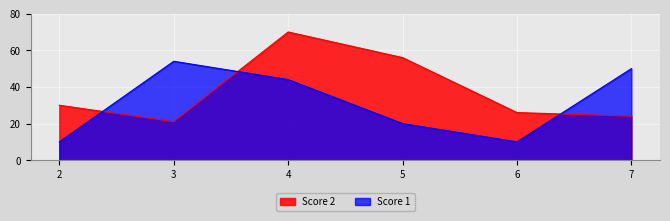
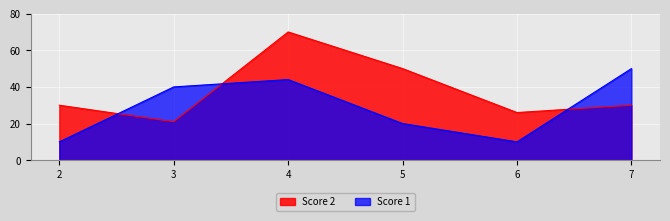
Score 1, 3: 54 -> 40
Score 2, 5: 56 -> 50
Score 2, 7: 24 -> 30
